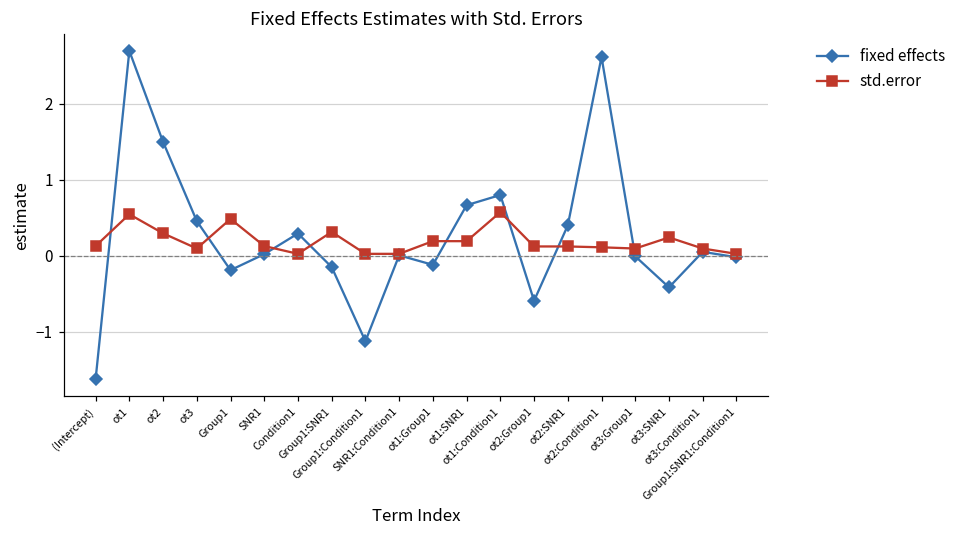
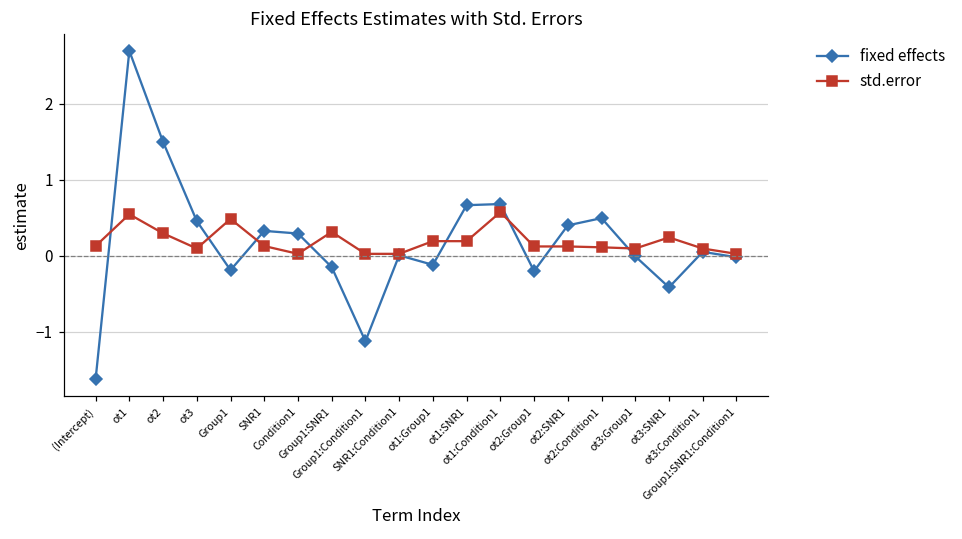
fixed effects, SNR1: 0.0 -> 0.3
fixed effects, ot1:Condition1: 0.8 -> 0.7
fixed effects, ot2:Group1: -0.6 -> -0.2
fixed effects, ot2:Condition1: 2.6 -> 0.5
